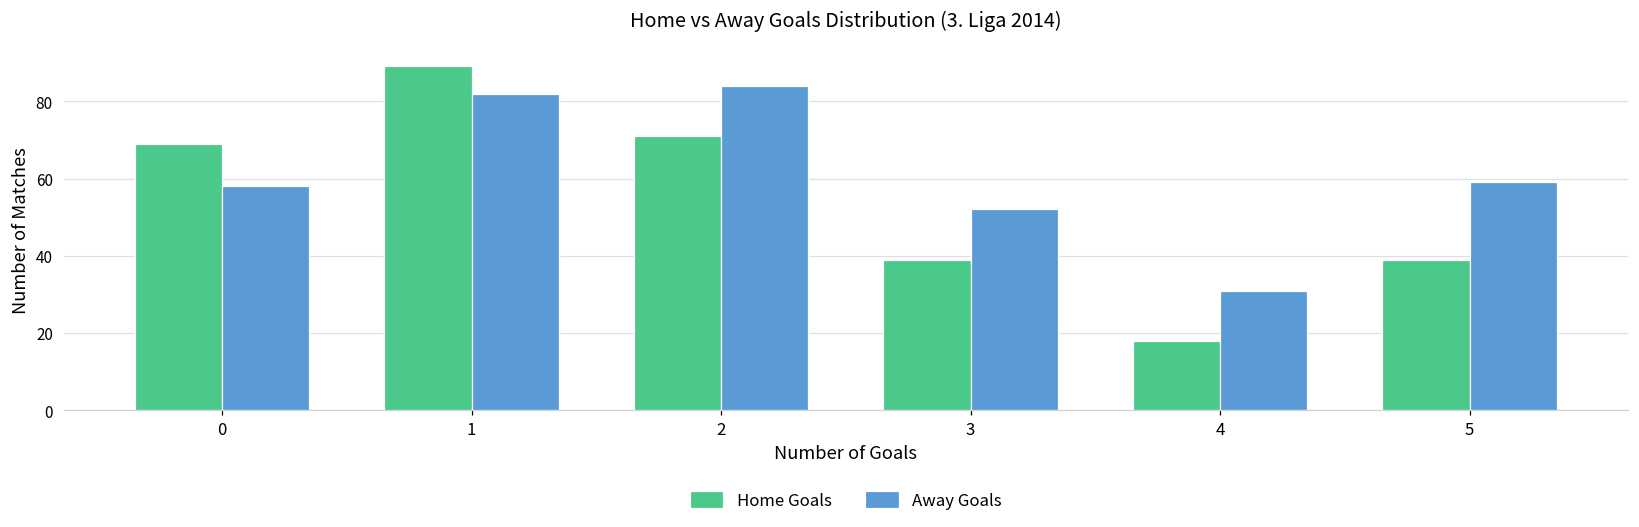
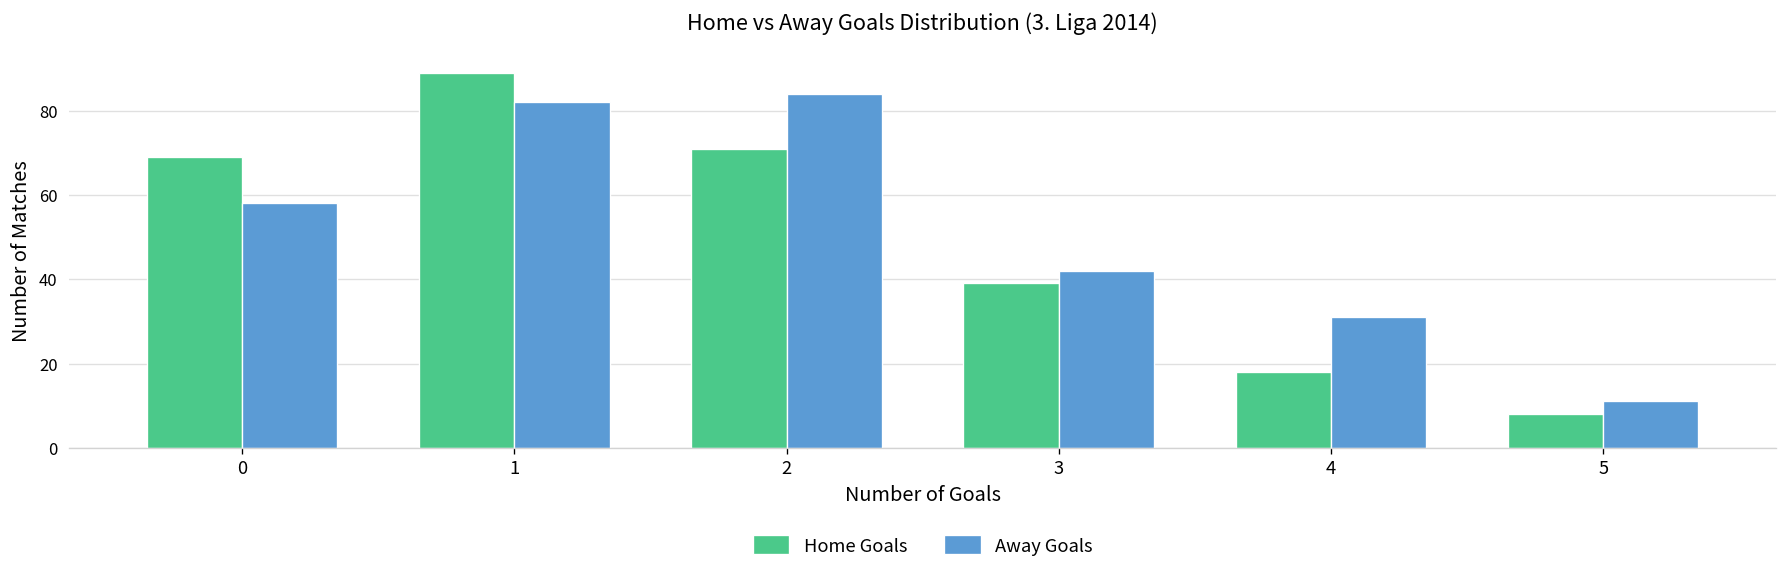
Away Goals, 3: 52 -> 42
Home Goals, 5: 39 -> 8
Away Goals, 5: 59 -> 11
